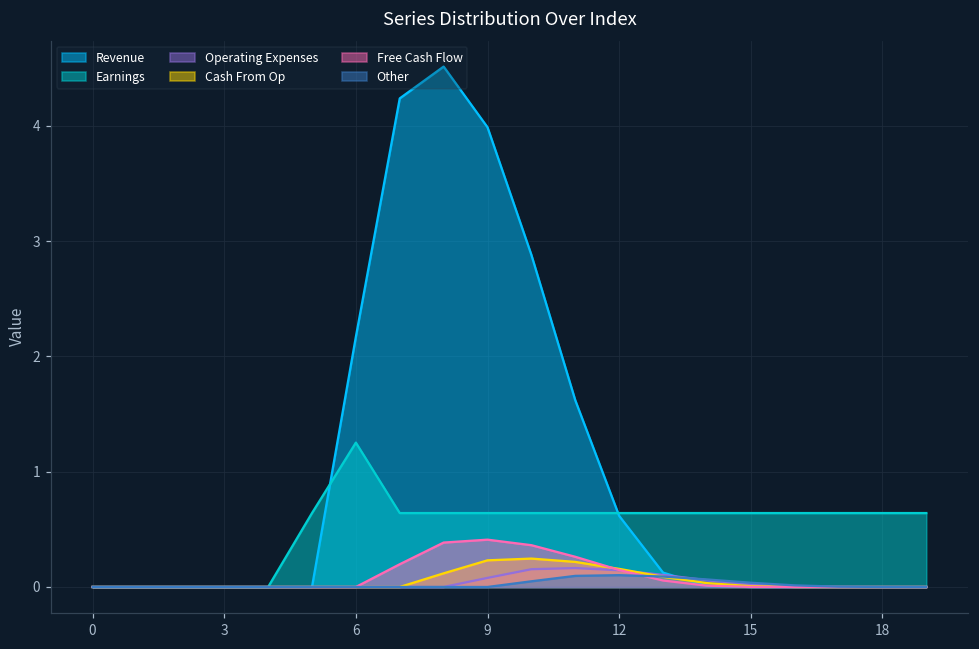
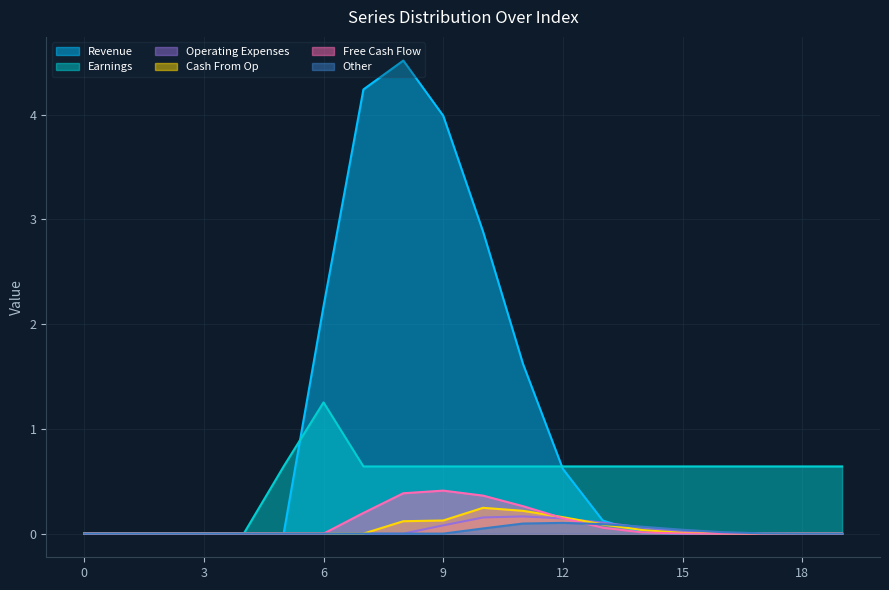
Cash From Op, 9: 0.23 -> 0.13
